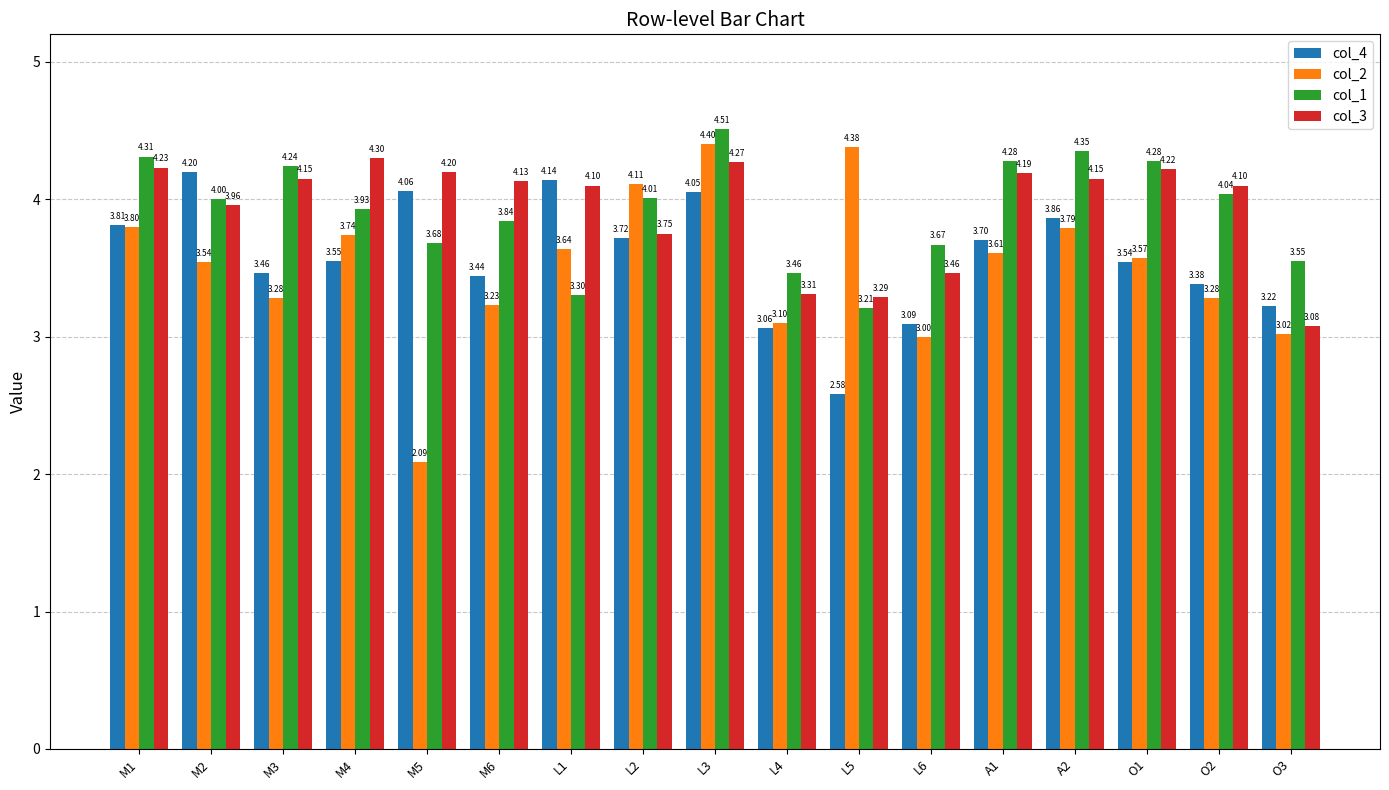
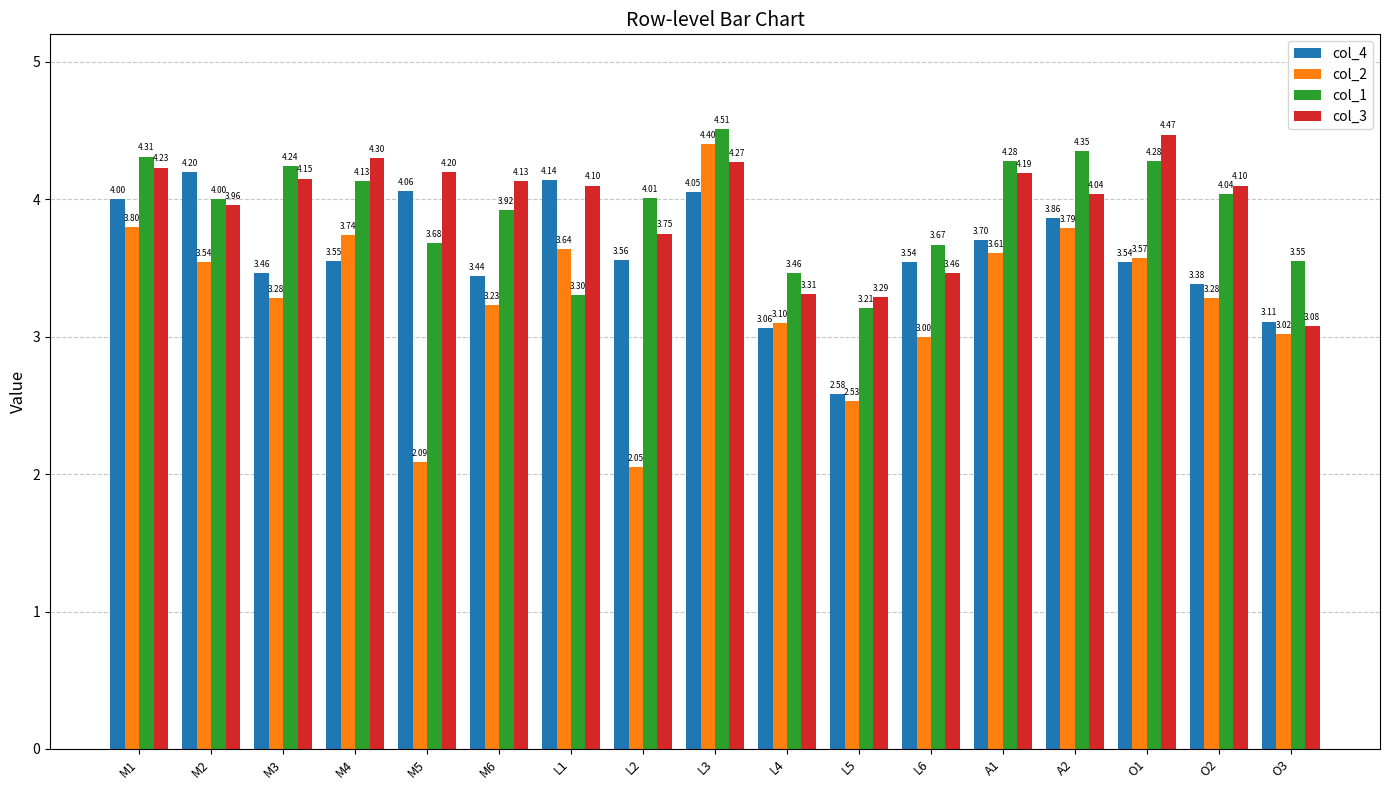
col_4, M1: 3.81 -> 4.00
col_1, M4: 3.93 -> 4.13
col_1, M6: 3.84 -> 3.92
col_4, L2: 3.72 -> 3.56
col_2, L2: 4.11 -> 2.05
col_2, L5: 4.38 -> 2.53
col_4, L6: 3.09 -> 3.54
col_3, A2: 4.15 -> 4.04
col_3, O1: 4.22 -> 4.47
col_4, O3: 3.22 -> 3.11
